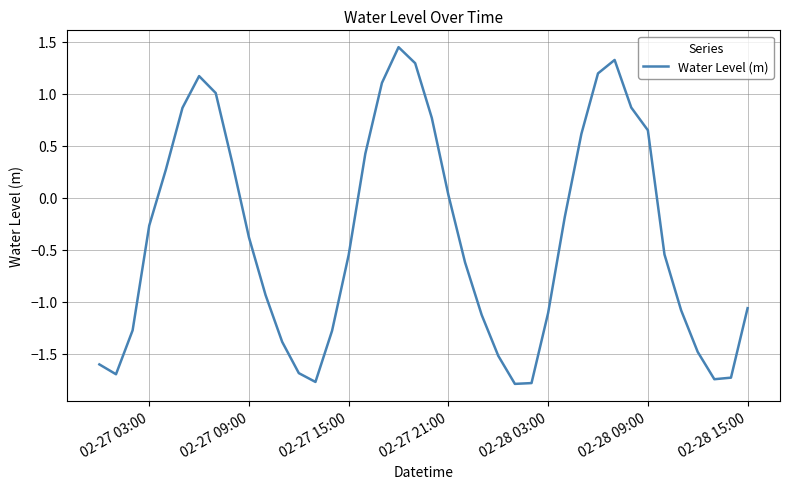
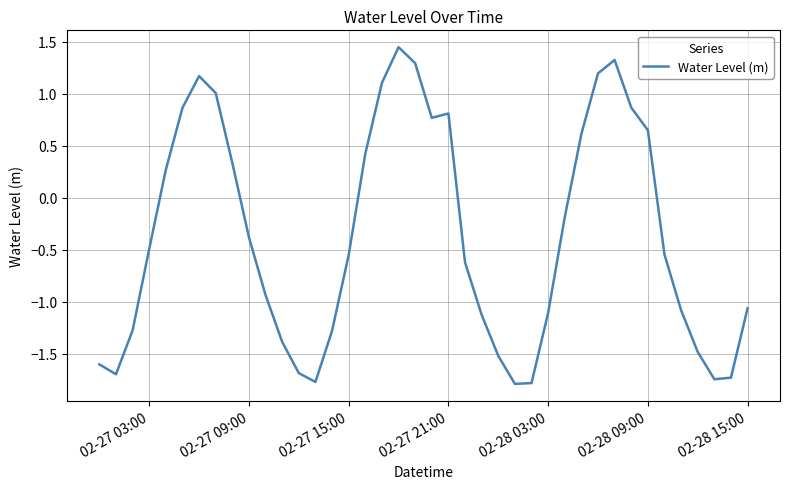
02-27 03:00: -0.27 -> -0.49
02-27 21:00: 0.03 -> 0.81
